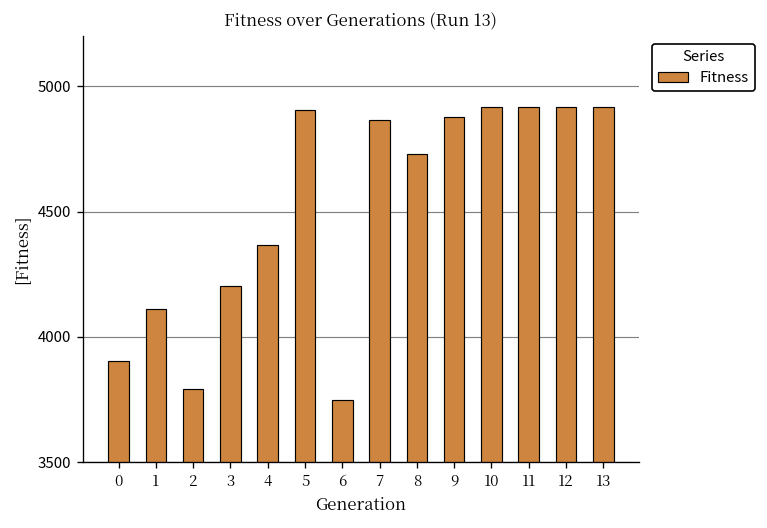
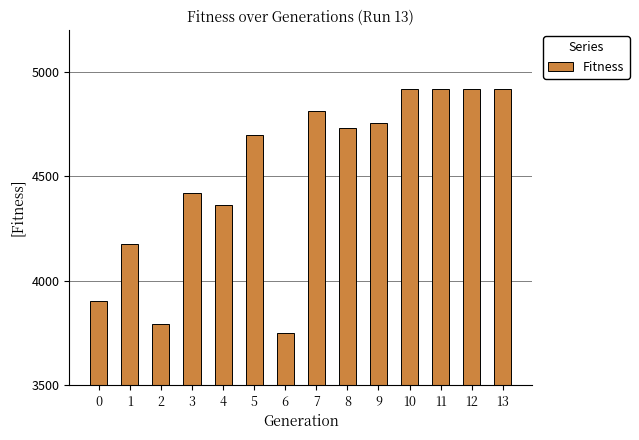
1: 4110 -> 4180
3: 4200 -> 4420
5: 4910 -> 4700
7: 4860 -> 4810
9: 4880 -> 4760
